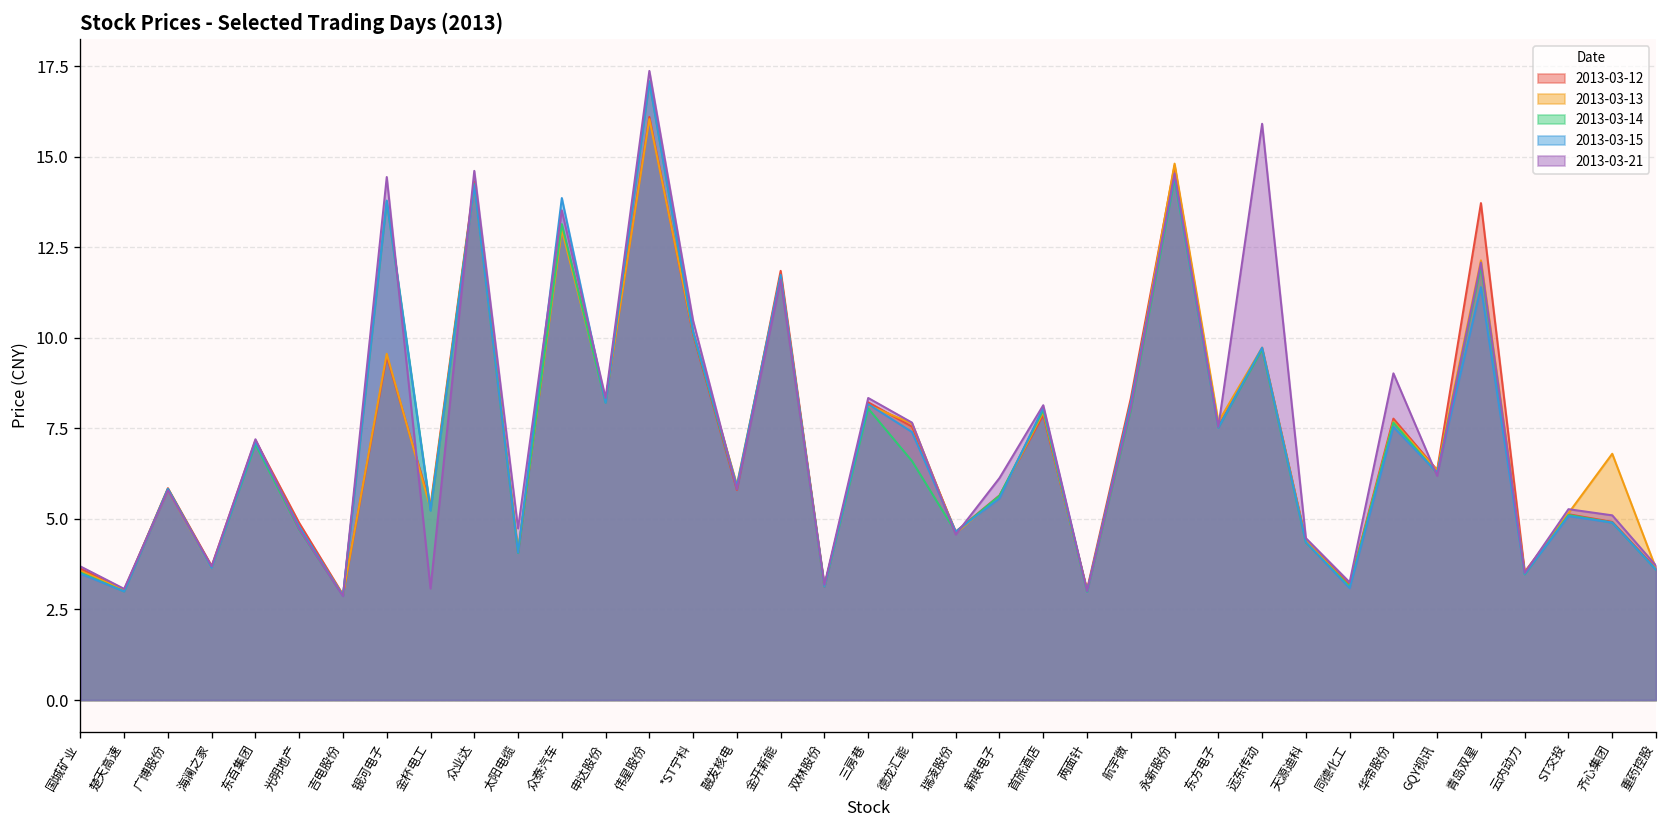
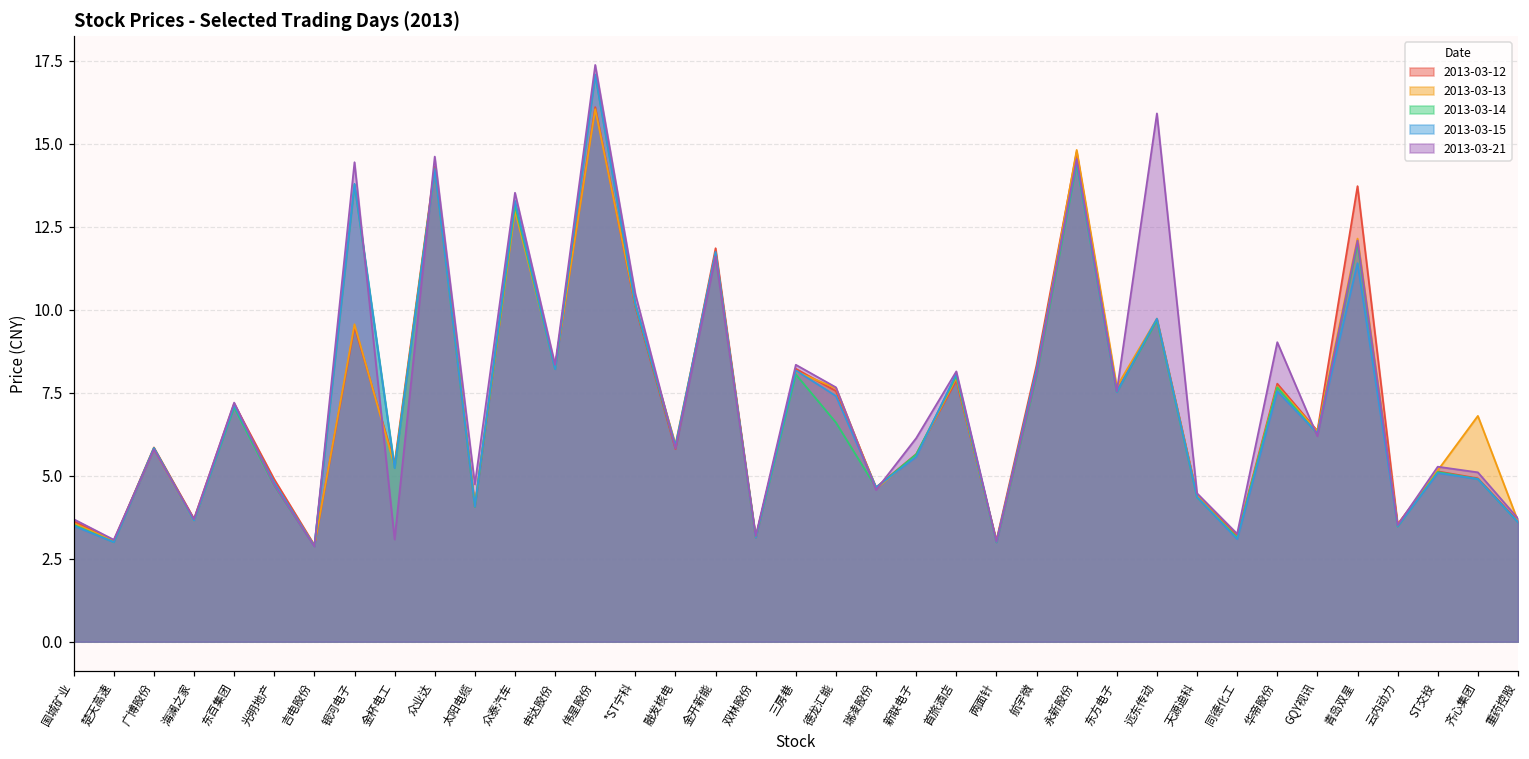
2013-03-15, 众泰汽车: 13.9 -> 13.3
